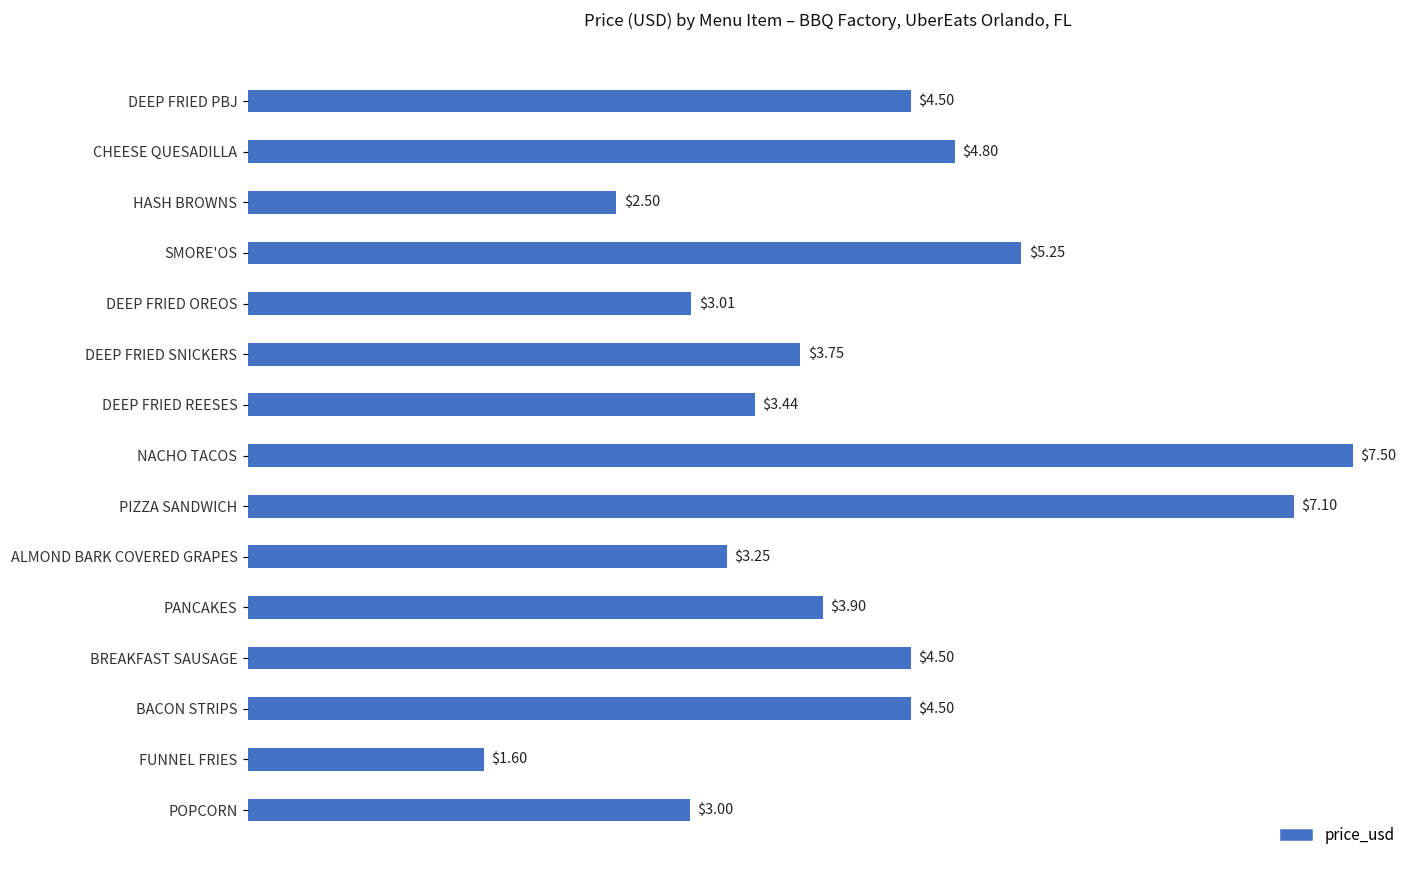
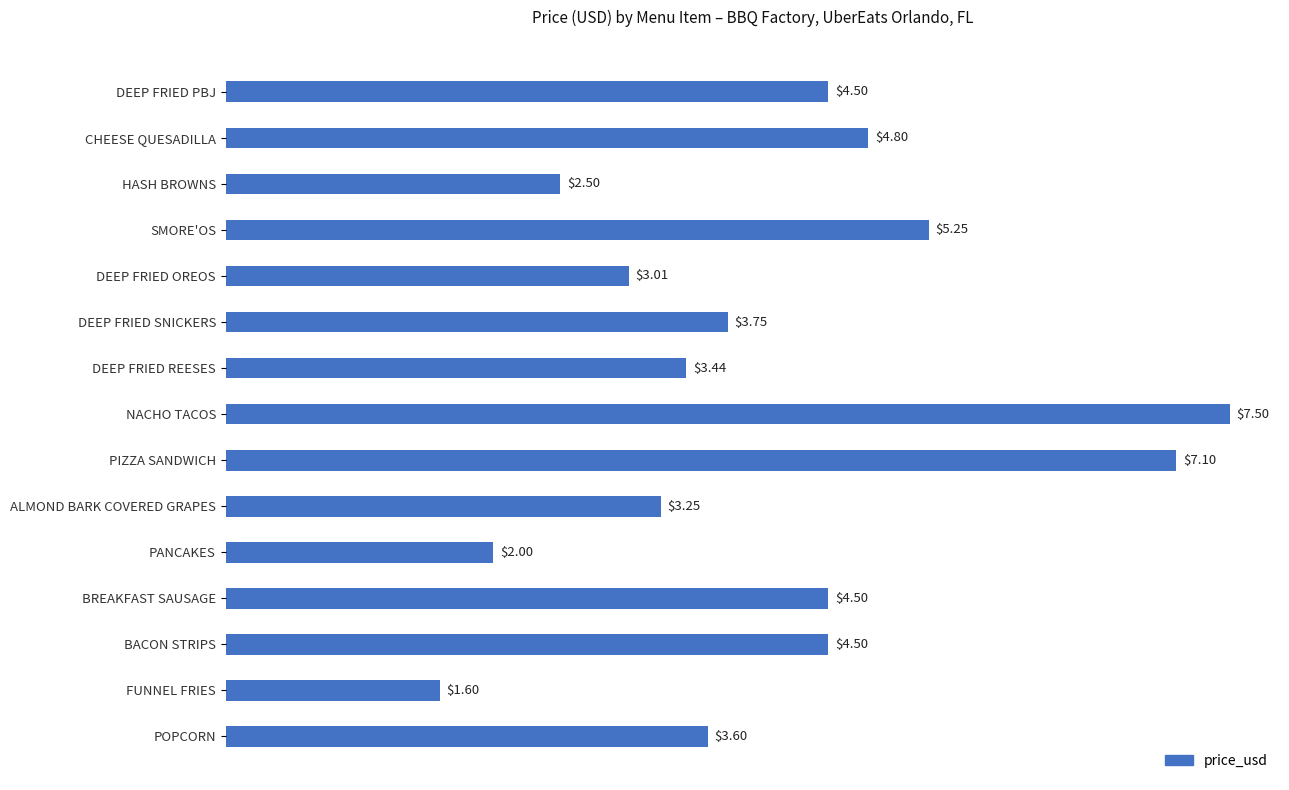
PANCAKES: $3.90 -> $2.00
POPCORN: $3.00 -> $3.60
